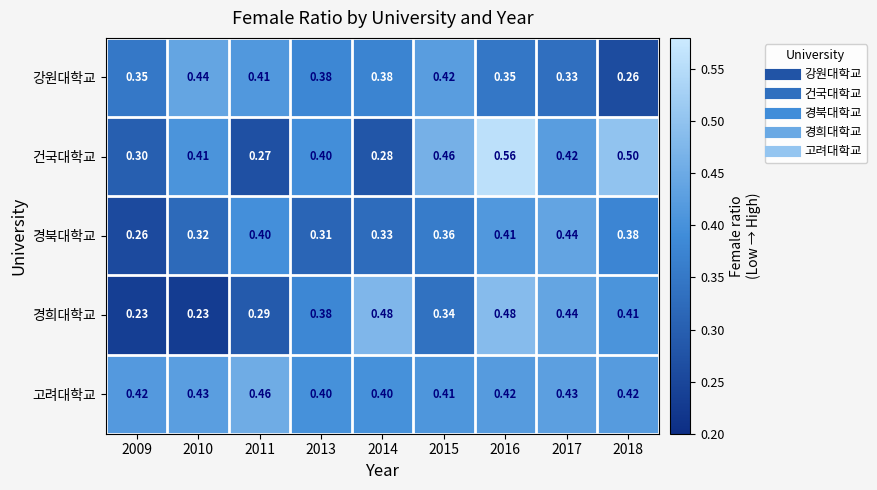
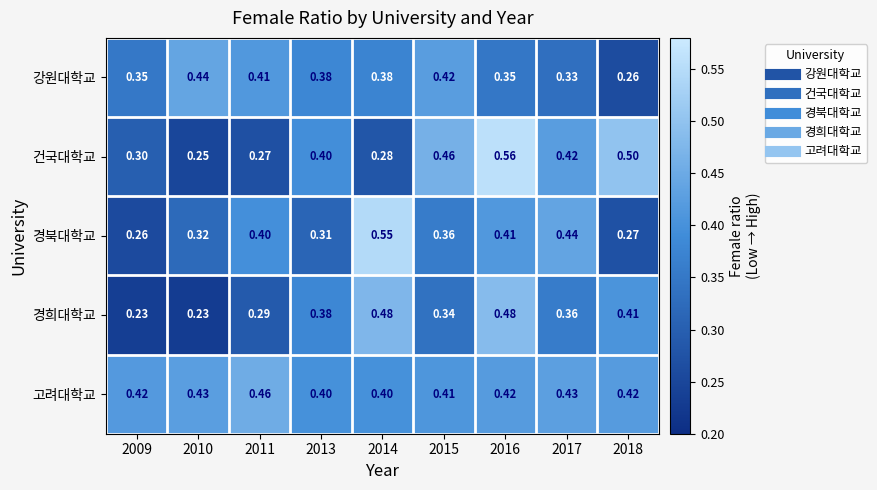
건국대학교, 2010: 0.41 -> 0.25
경북대학교, 2014: 0.33 -> 0.55
경북대학교, 2018: 0.38 -> 0.27
경희대학교, 2017: 0.44 -> 0.36
